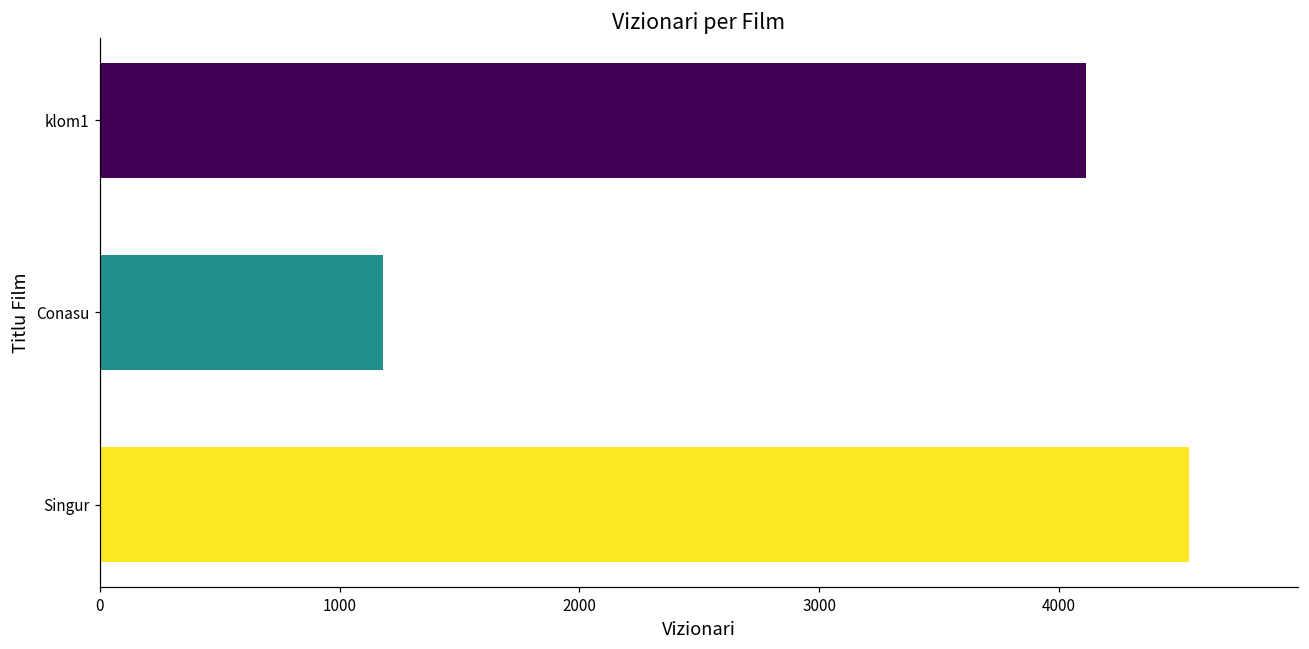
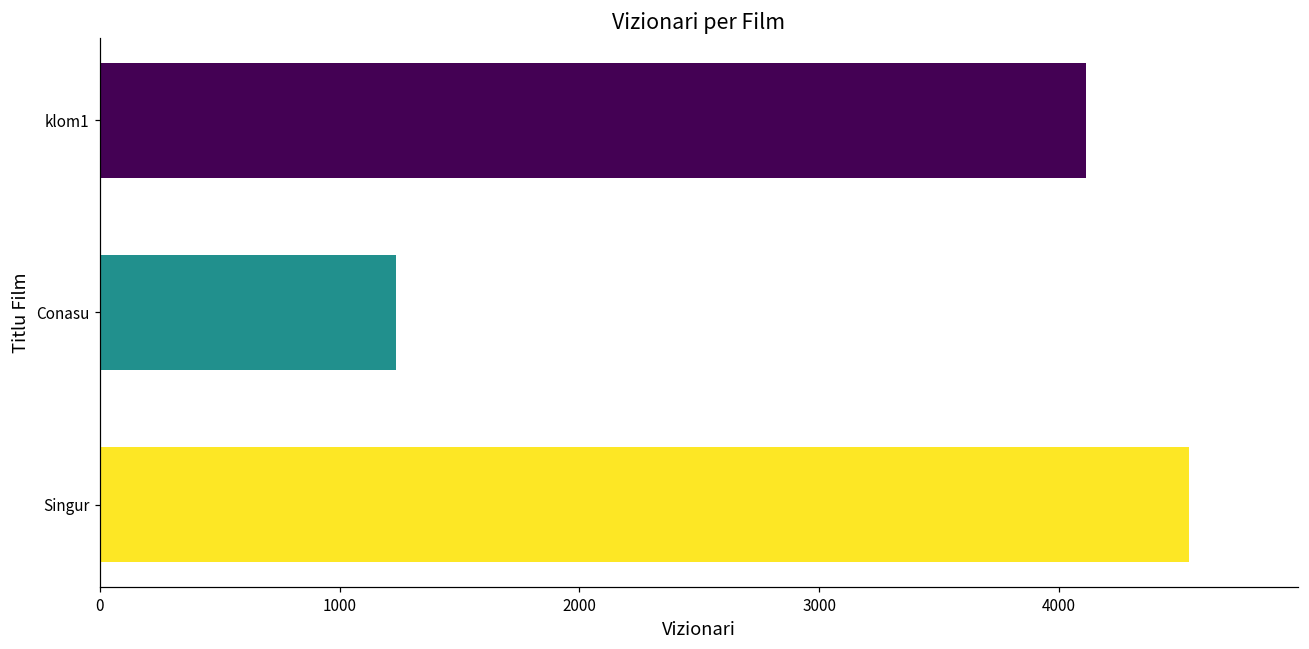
Conasu: 1180 -> 1240
